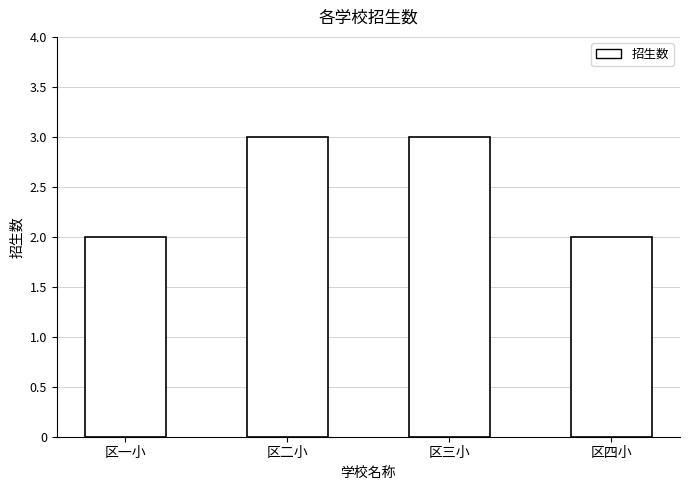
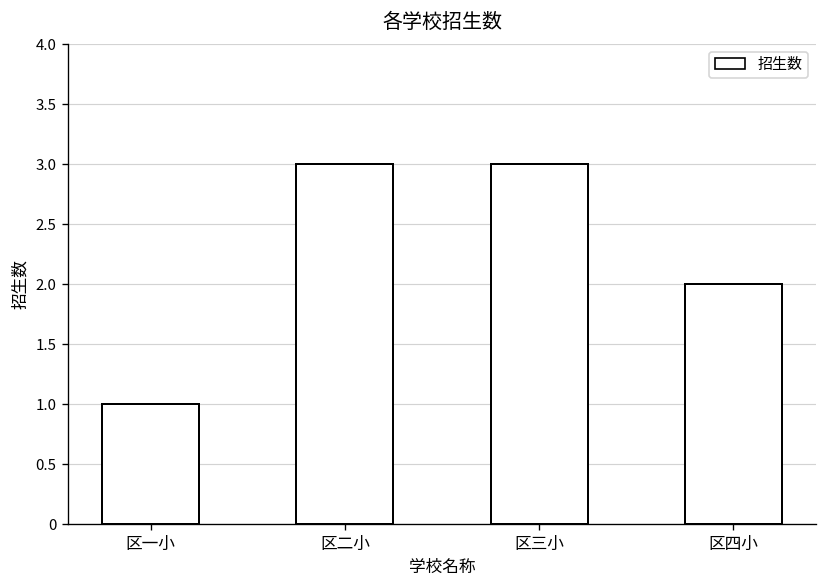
区一小: 2 -> 1
